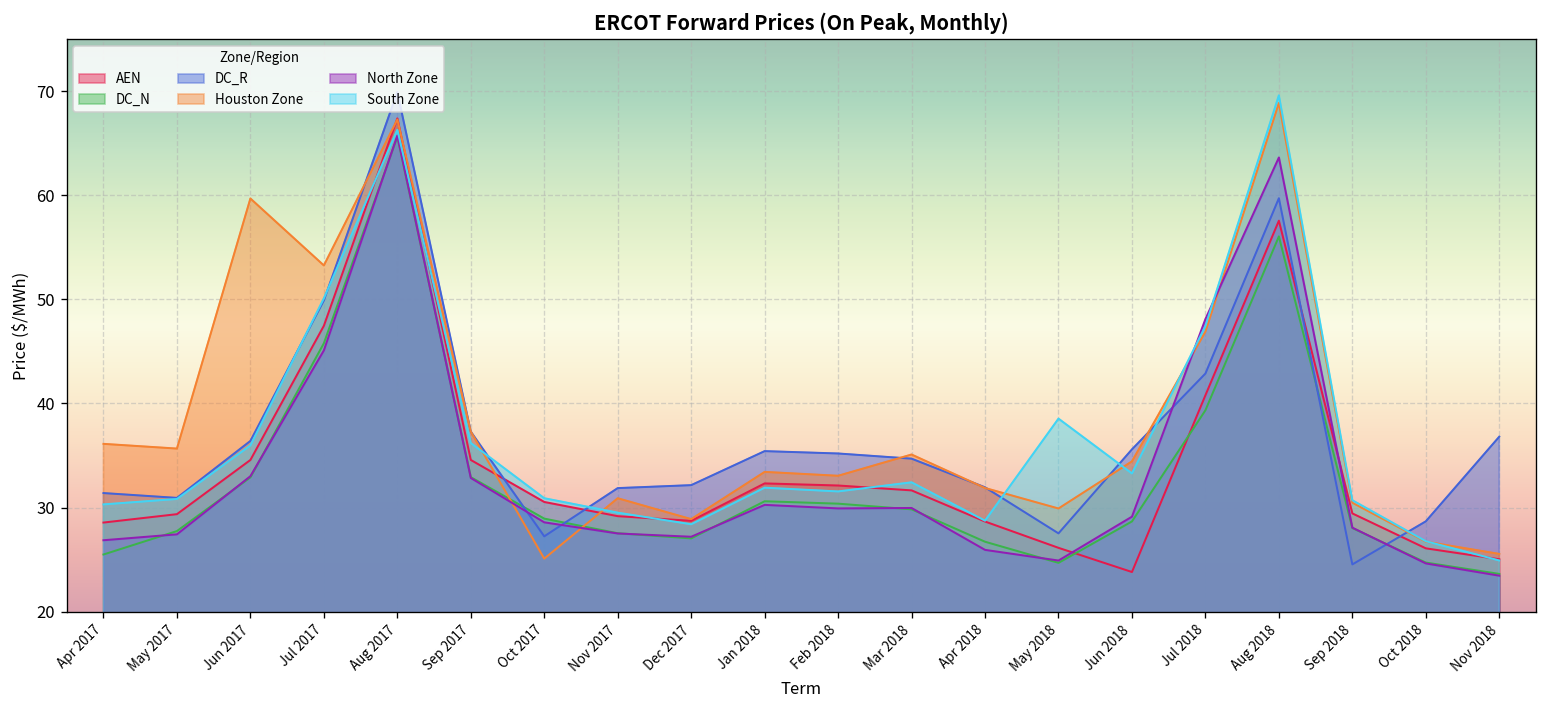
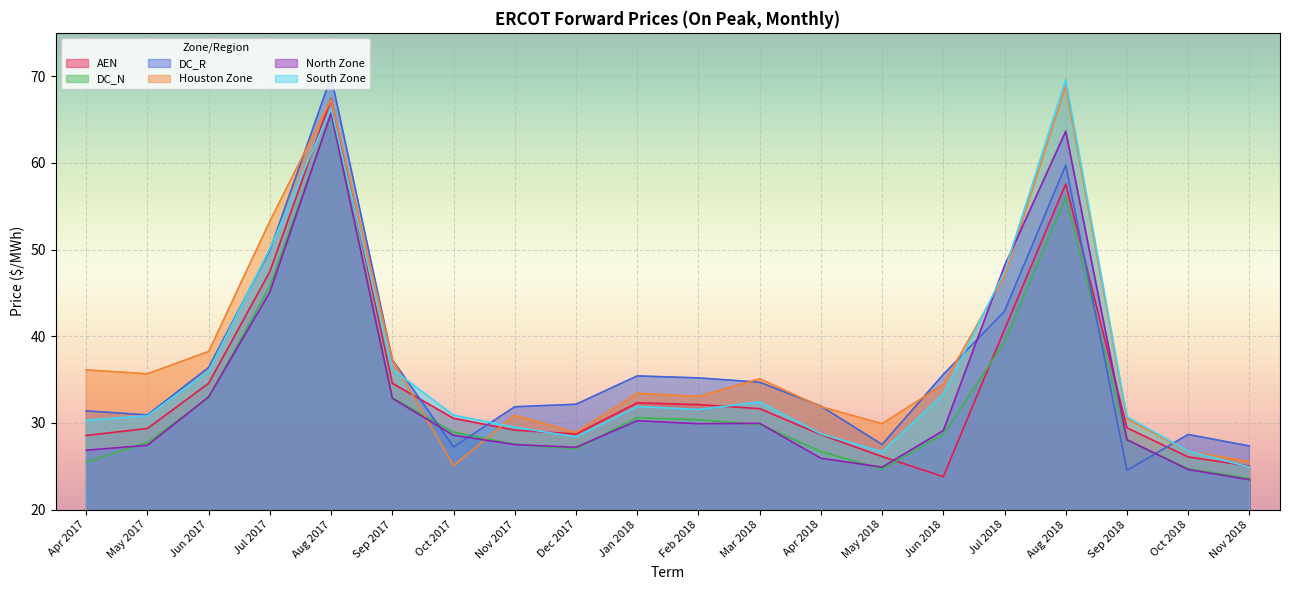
Houston Zone, Jun 2017: 60 -> 38
South Zone, May 2018: 39 -> 27
DC_R, Nov 2018: 37 -> 27
